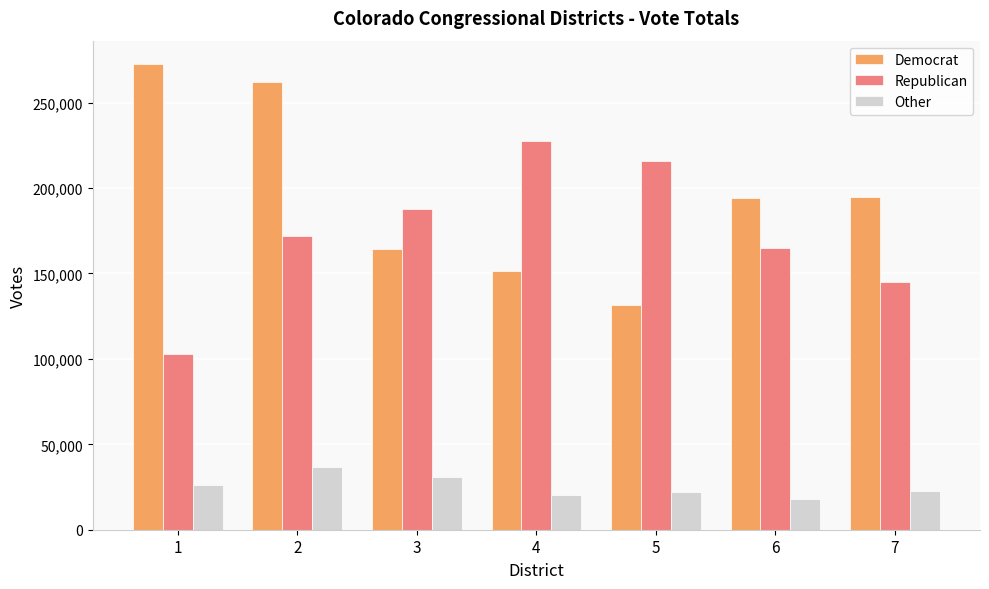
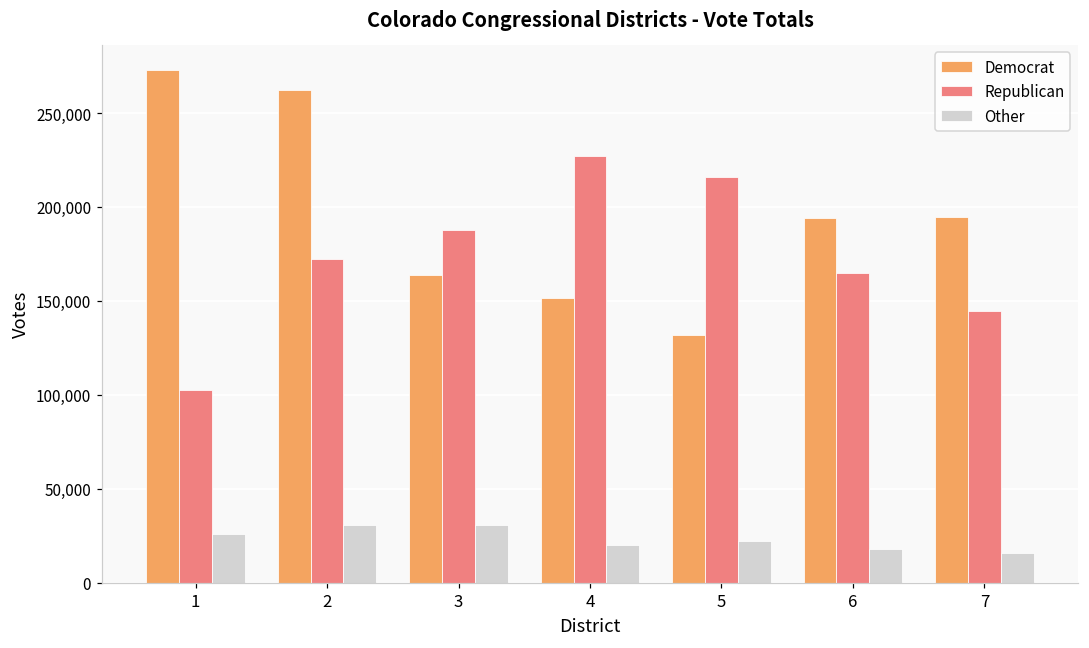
Other, 2: 37,000 -> 31,000
Other, 7: 23,000 -> 16,000
